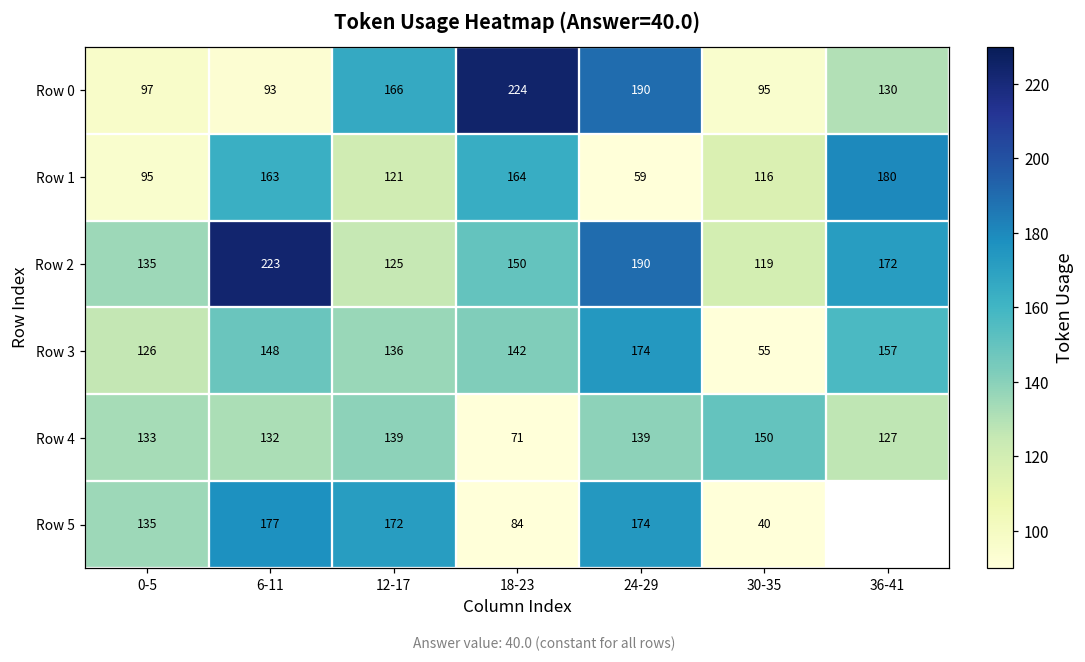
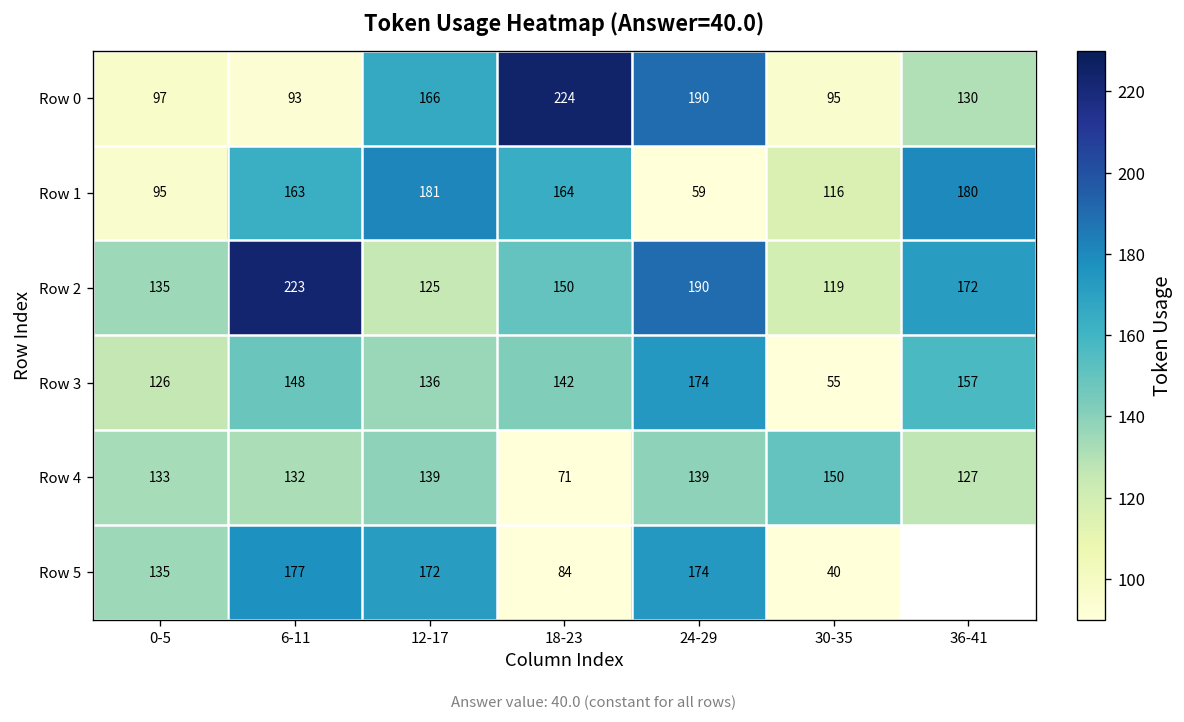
Row 1, 12-17: 121 -> 181
